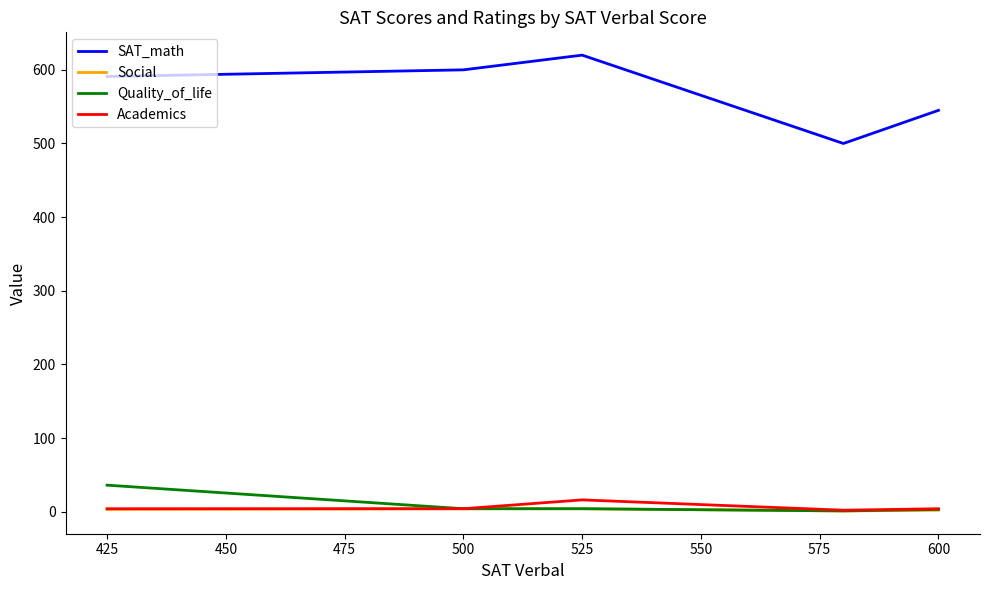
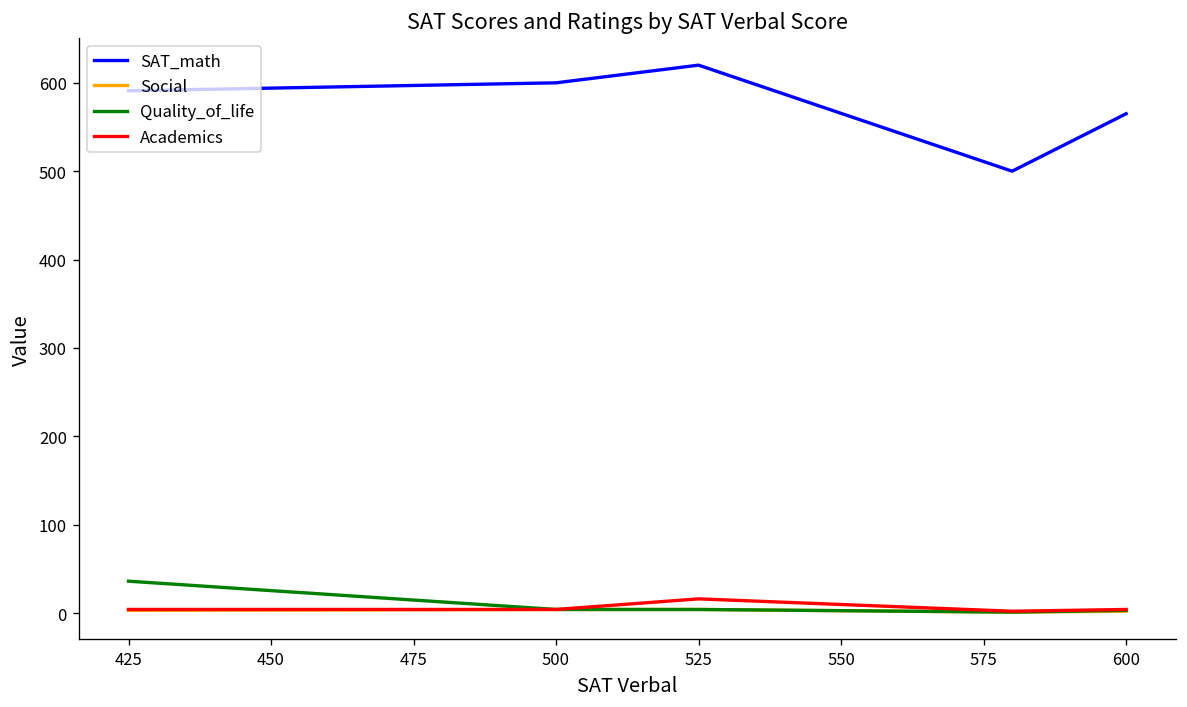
SAT_math, 600: 550 -> 570
